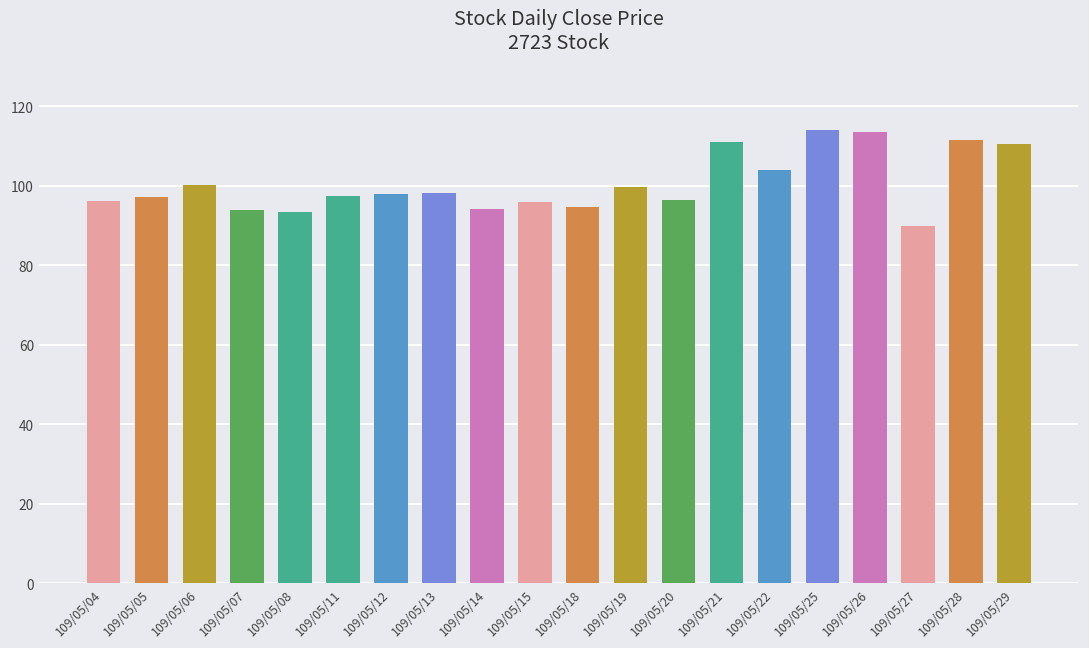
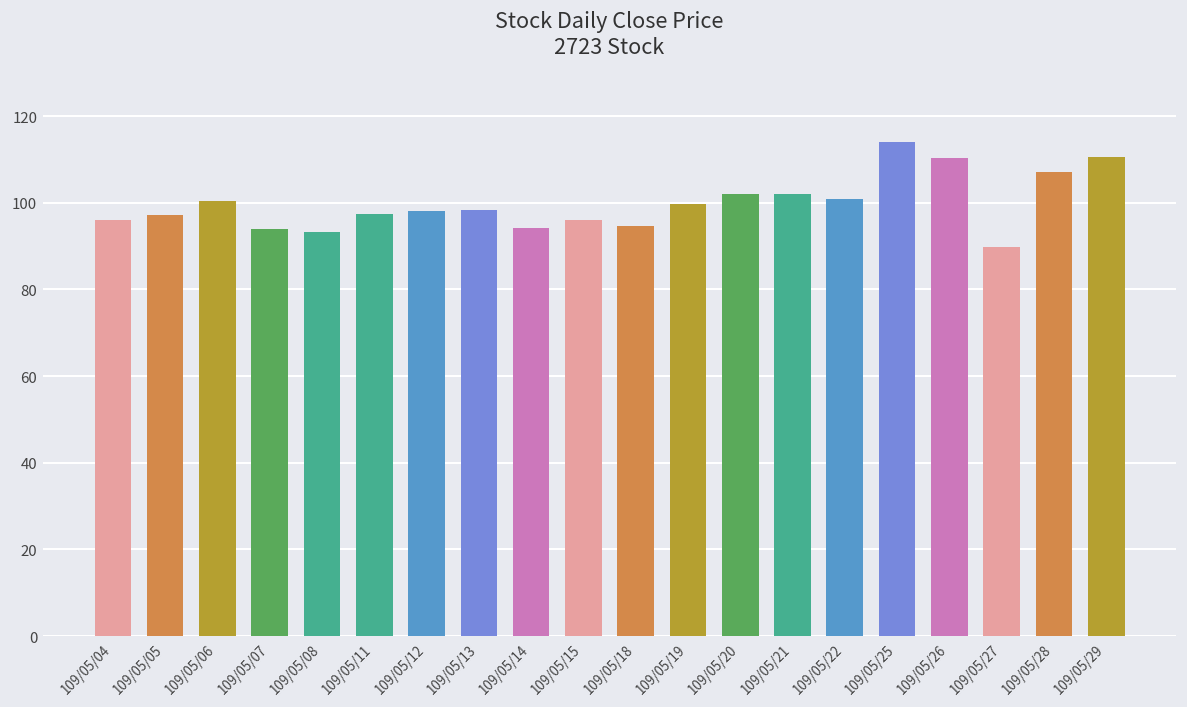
109/05/20: 96 -> 102
109/05/21: 111 -> 102
109/05/22: 104 -> 101
109/05/26: 114 -> 110
109/05/28: 112 -> 107
